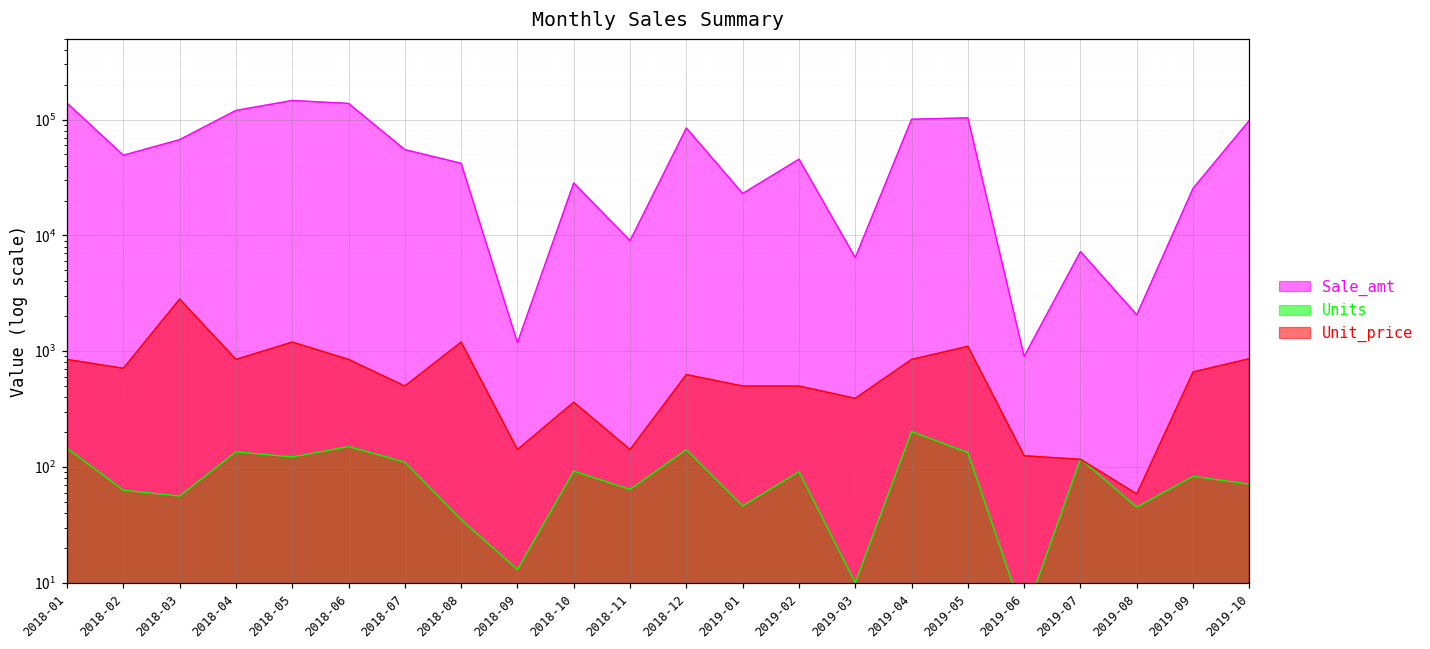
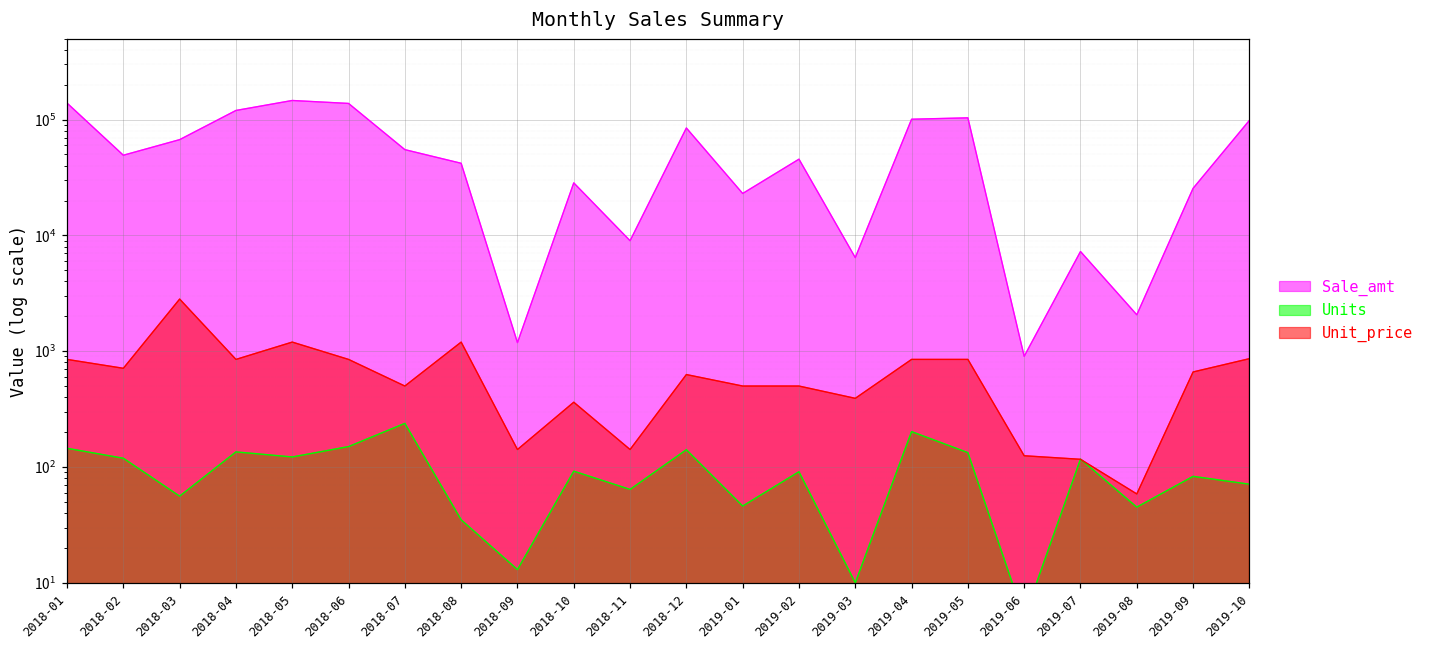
Units, 2018-02: 60 -> 120
Units, 2018-07: 110 -> 240
Unit_price, 2019-05: 1100 -> 800
